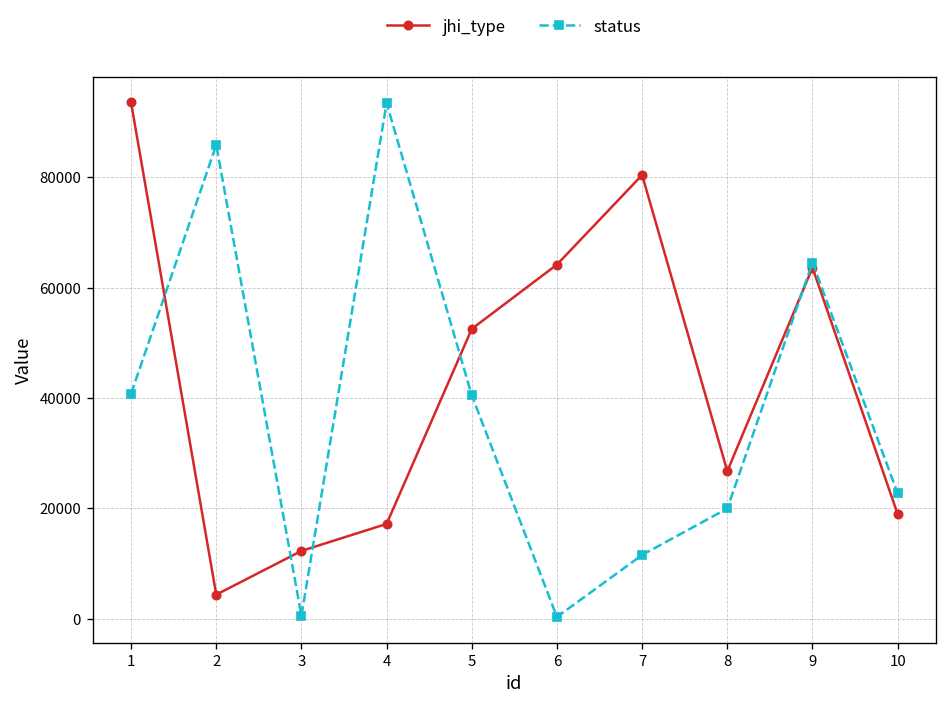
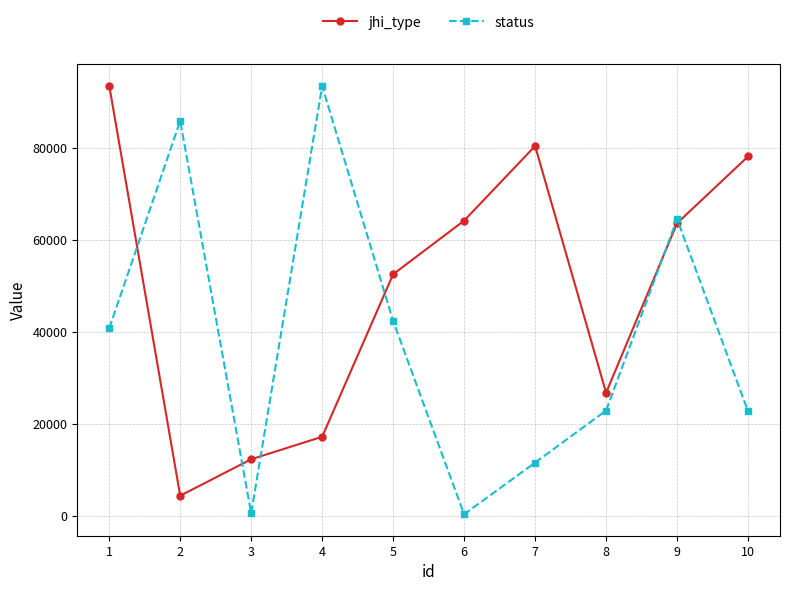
status, 5: 40000 -> 42000
status, 8: 20000 -> 23000
jhi_type, 10: 19000 -> 78000
